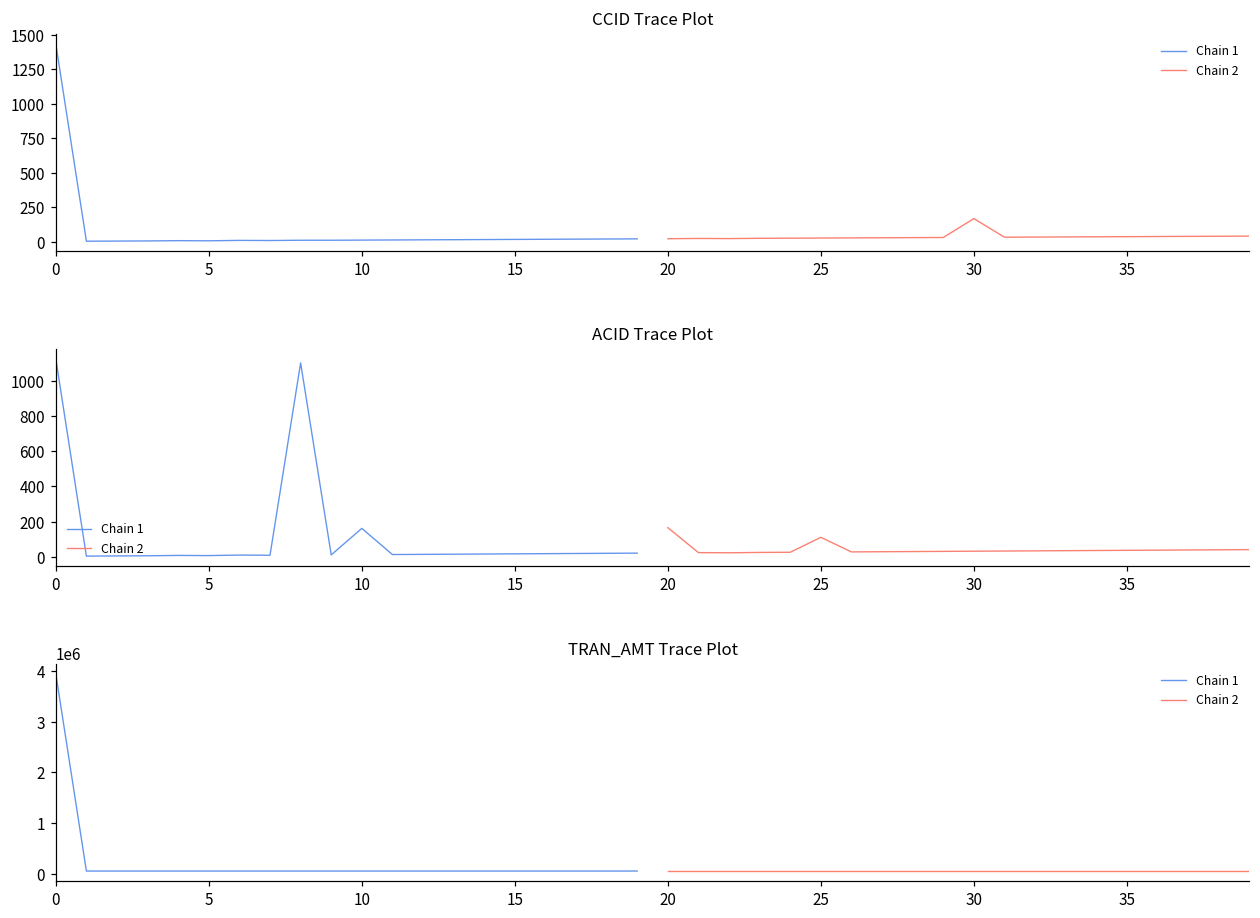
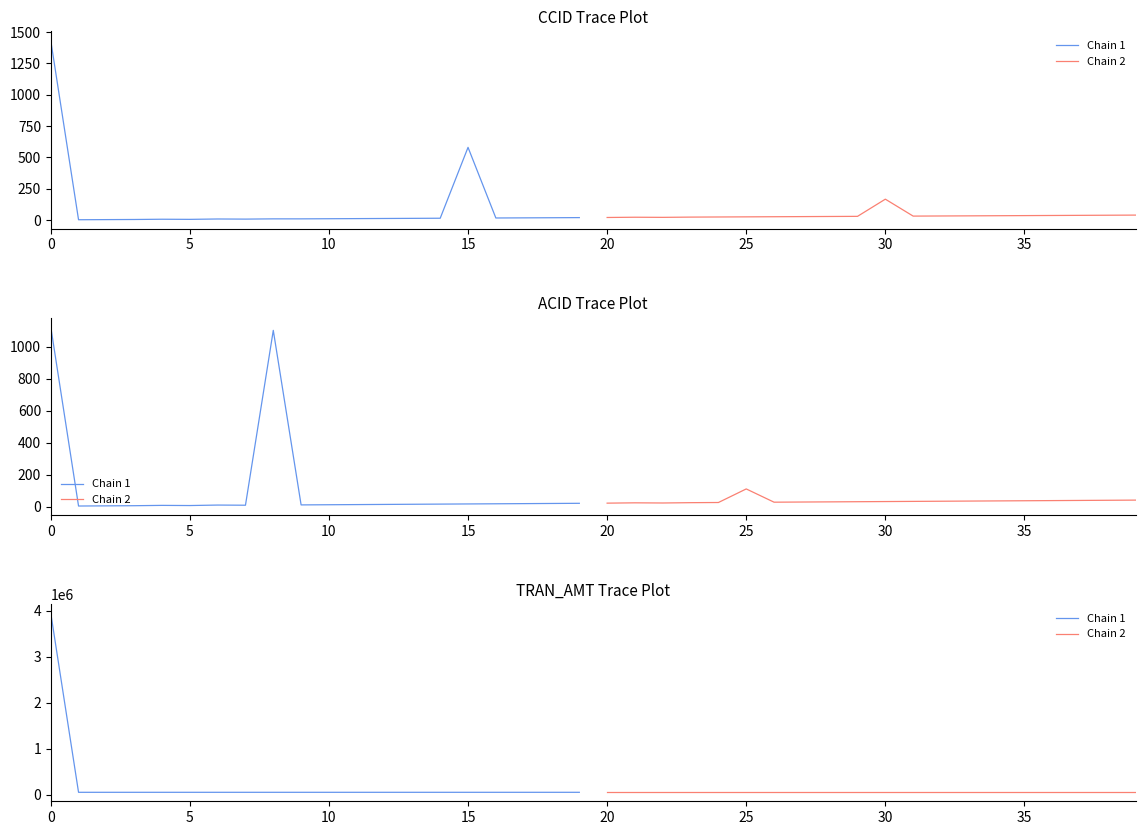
CCID Trace Plot, Chain 1, 15: 20 -> 580
ACID Trace Plot, Chain 1, 10: 160 -> 10
ACID Trace Plot, Chain 2, 20: 170 -> 20
